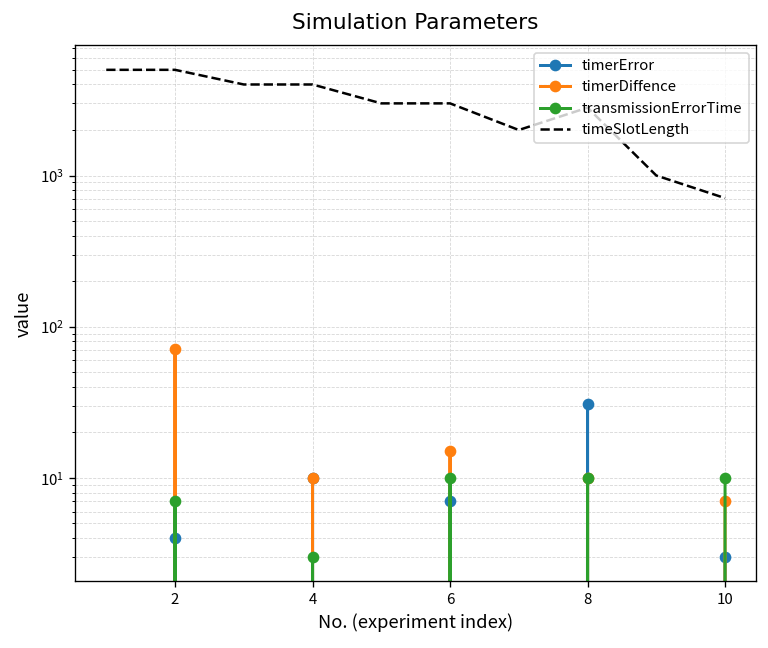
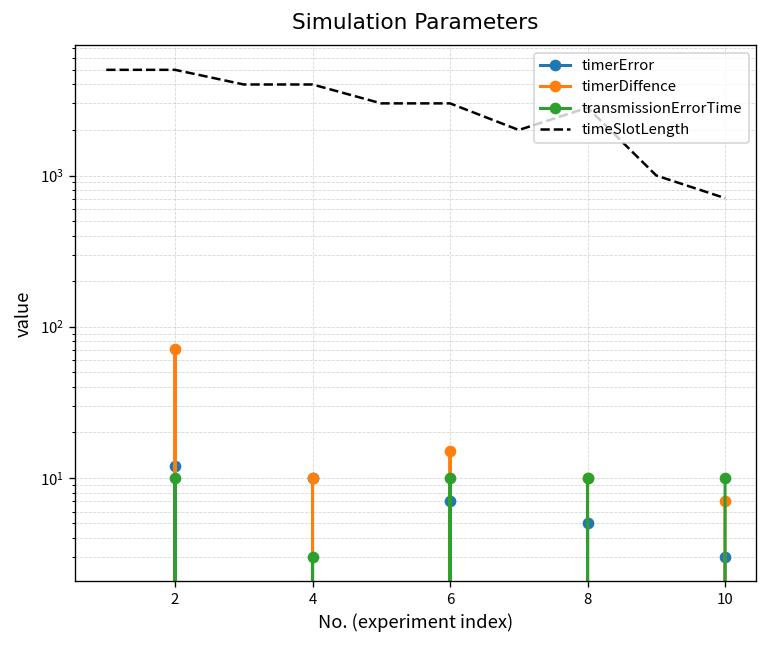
timerError, 2: 4 -> 12
transmissionErrorTime, 2: 7 -> 10
timerError, 8: 31 -> 5
